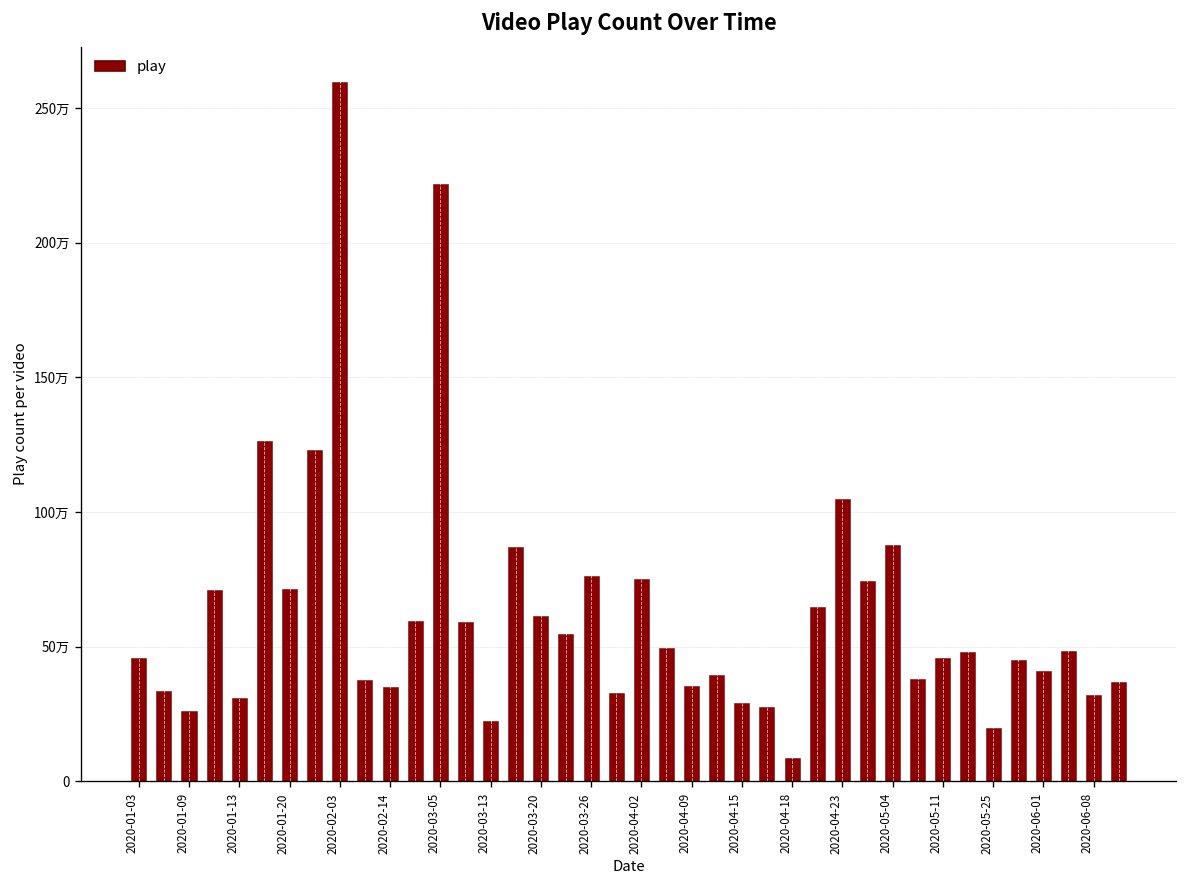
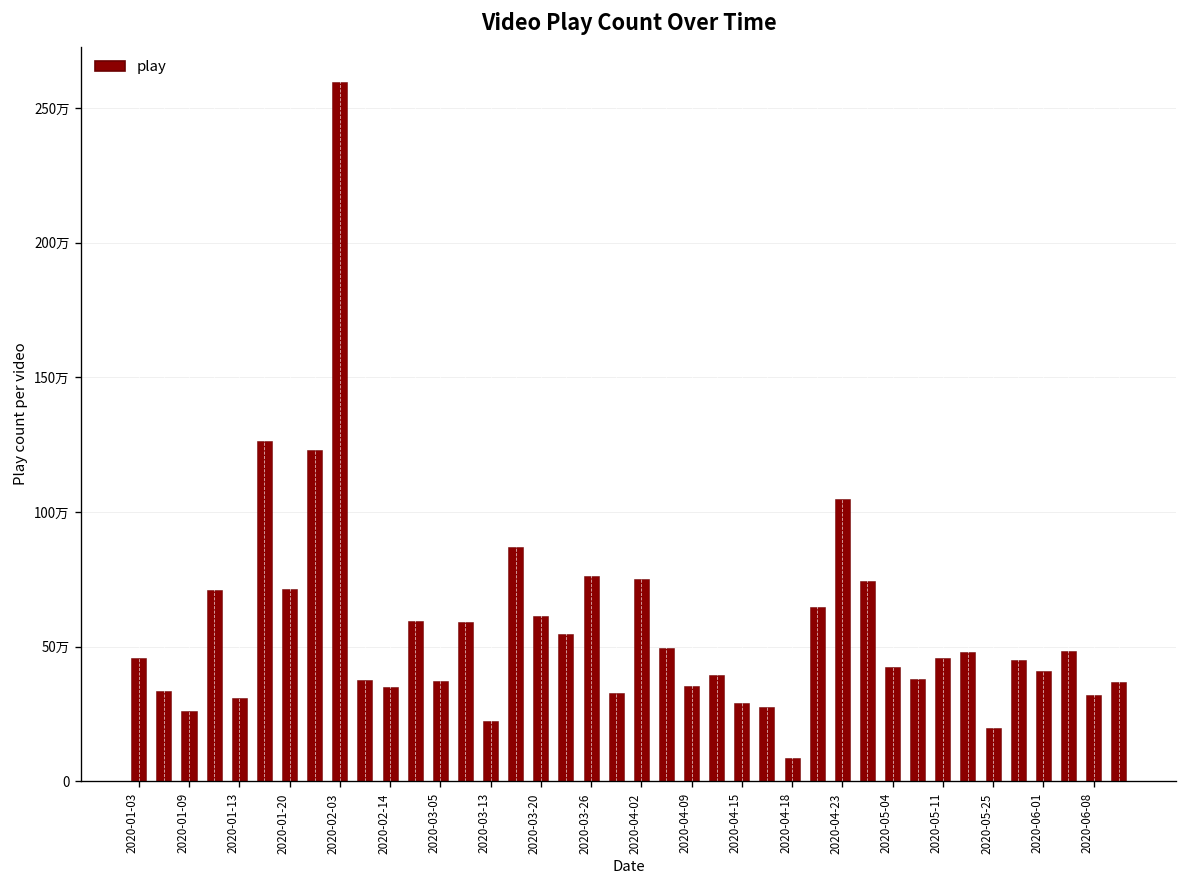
2020-03-05: 222万 -> 37万
2020-05-04: 88万 -> 43万
